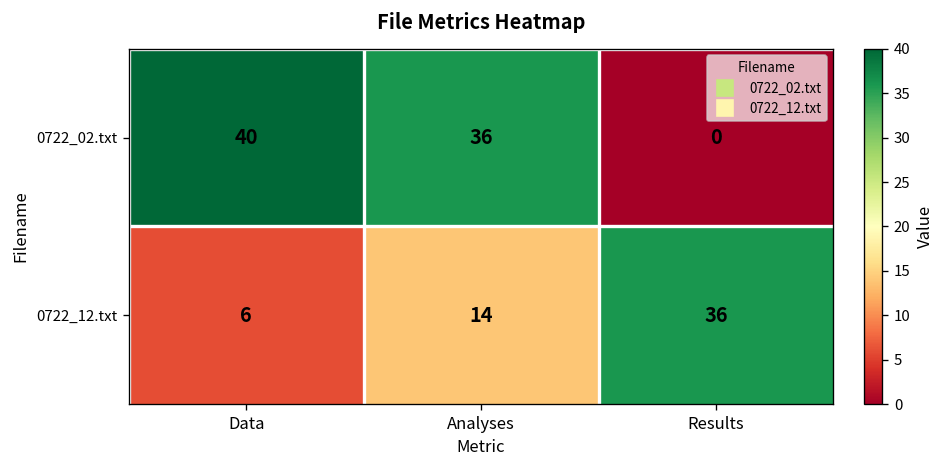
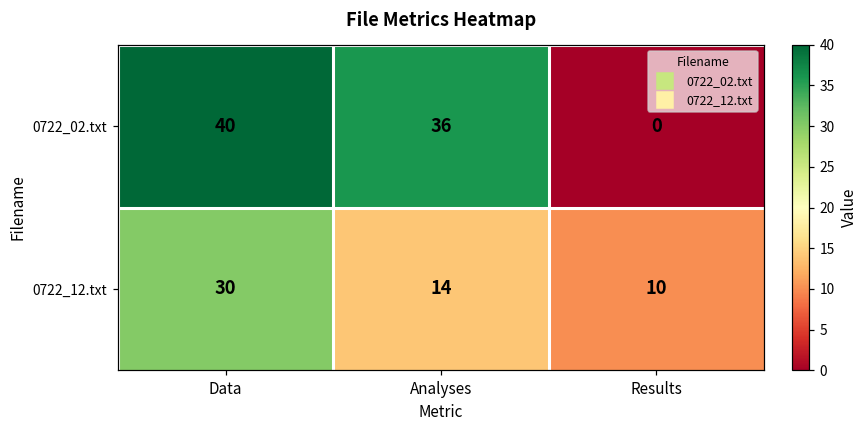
0722_12.txt, Data: 6 -> 30
0722_12.txt, Results: 36 -> 10
